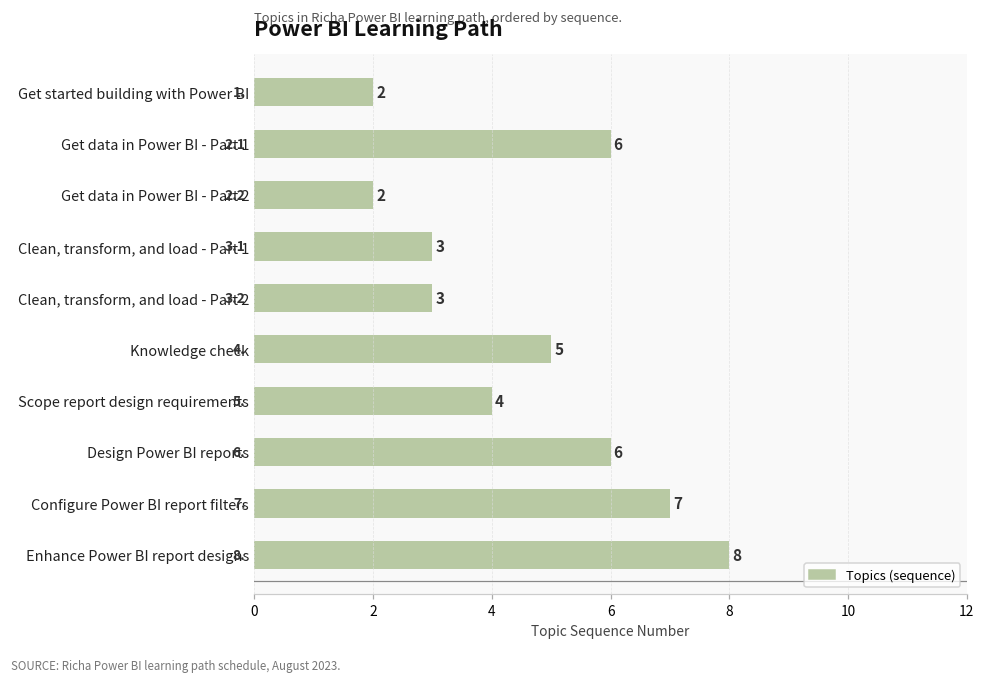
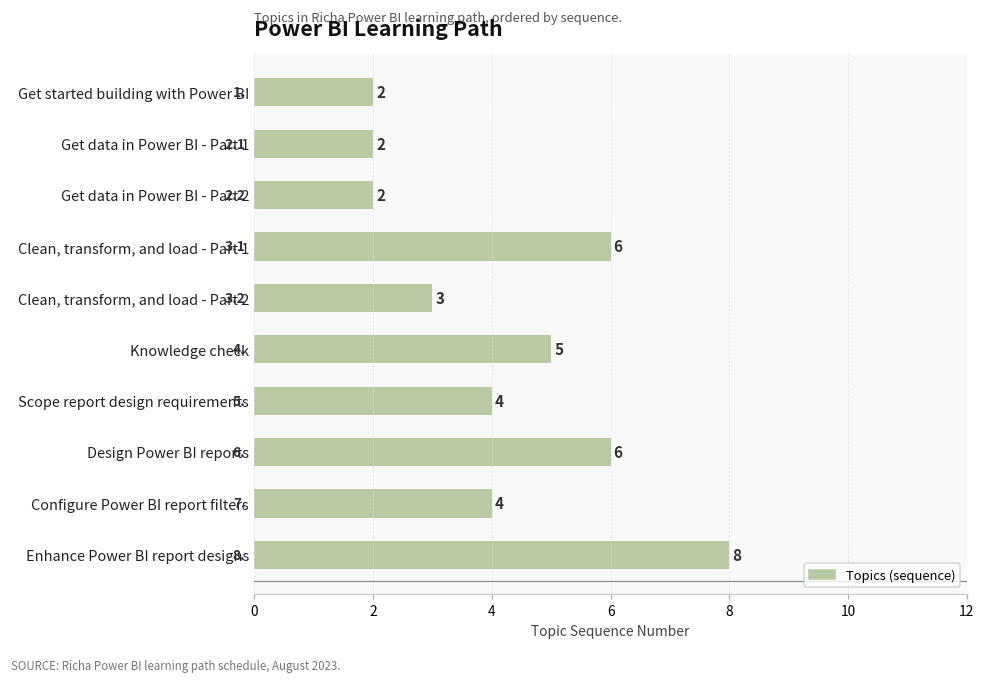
Get data in Power BI - Part 1: 6 -> 2
Clean, transform, and load - Part 1: 3 -> 6
Configure Power BI report filters: 7 -> 4
